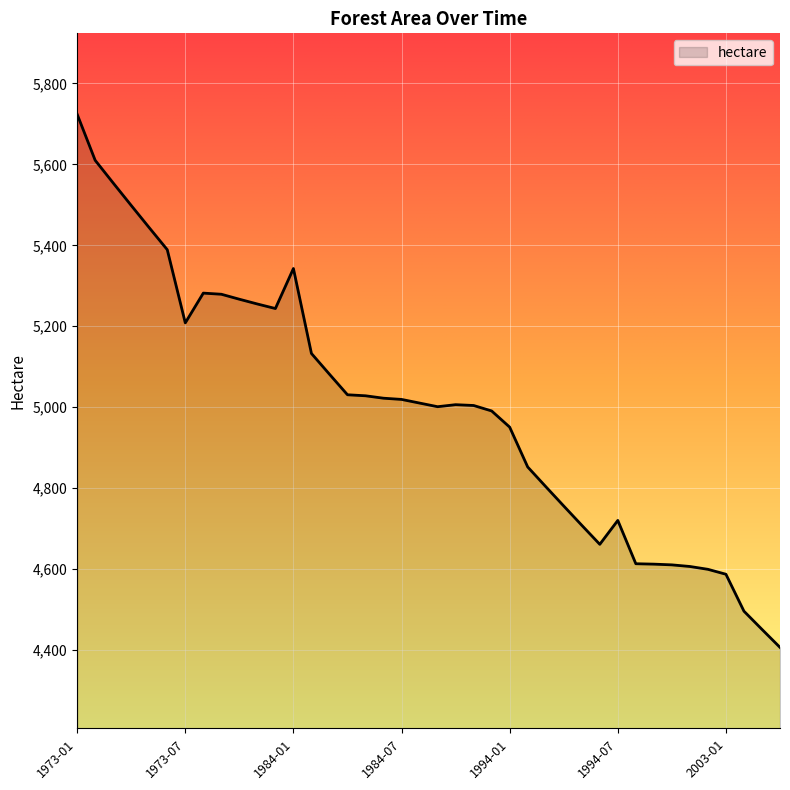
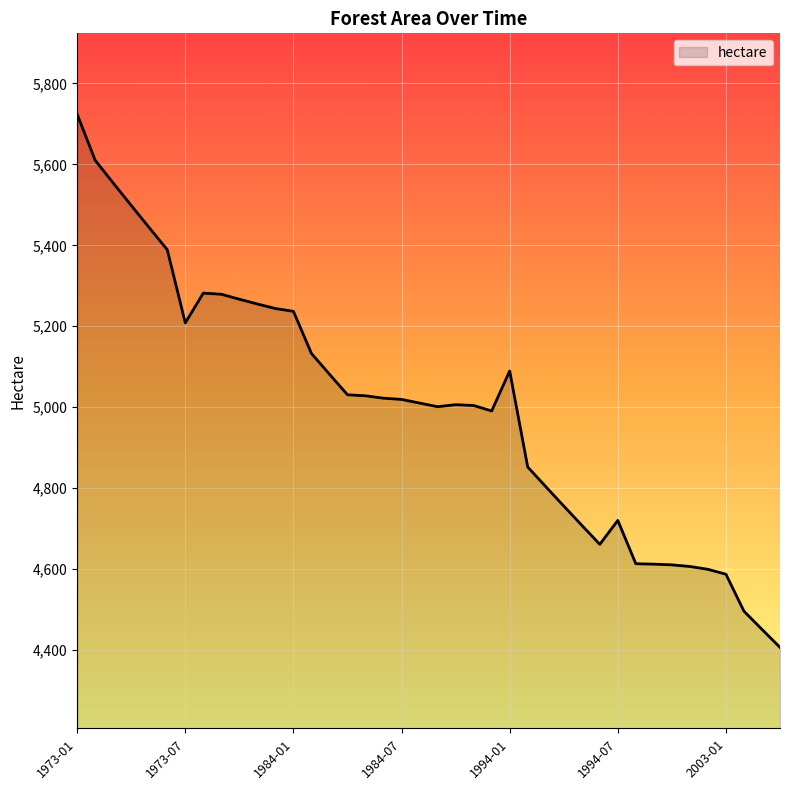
1984-01: 5,340 -> 5,240
1994-01: 4,950 -> 5,090
